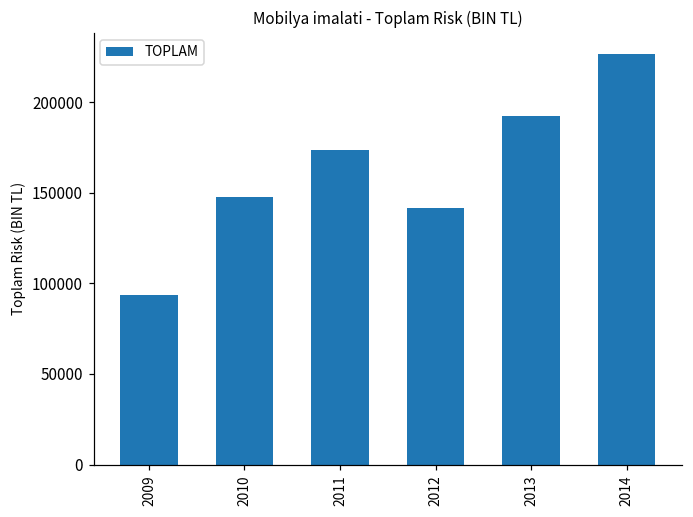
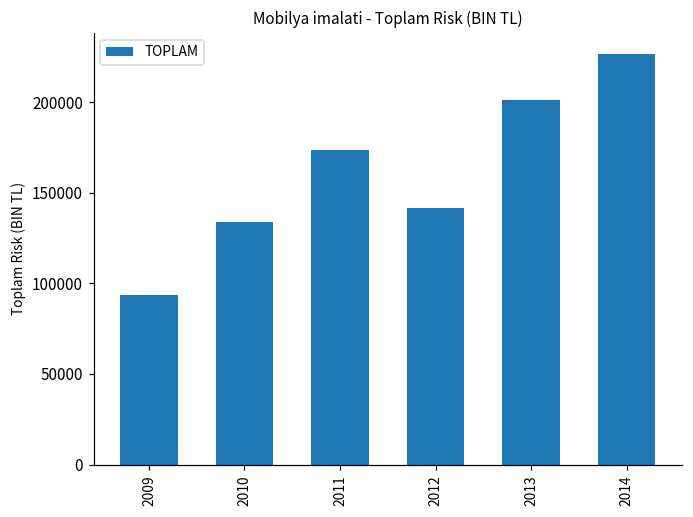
2010: 148000 -> 134000
2013: 193000 -> 201000
